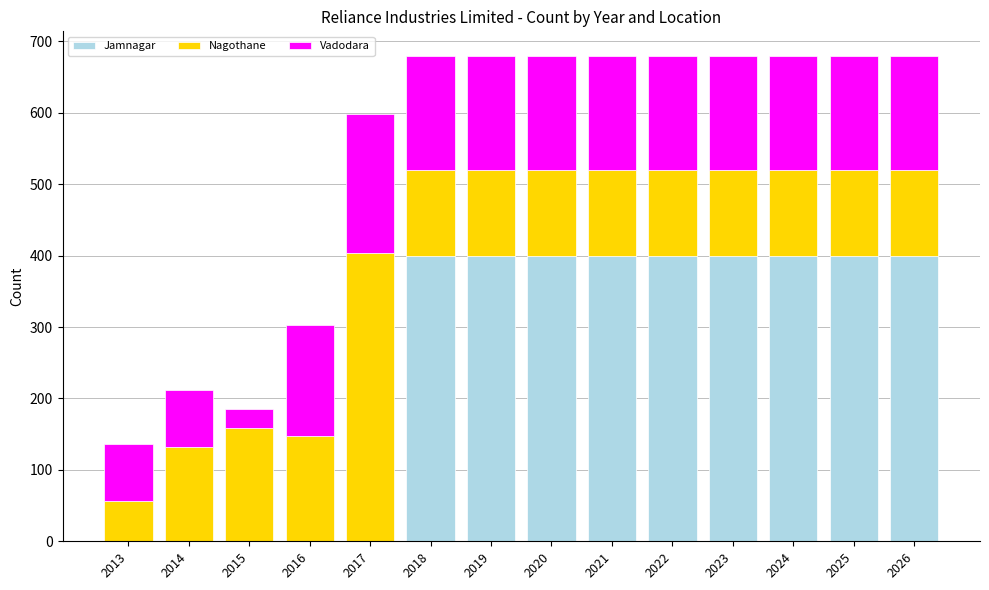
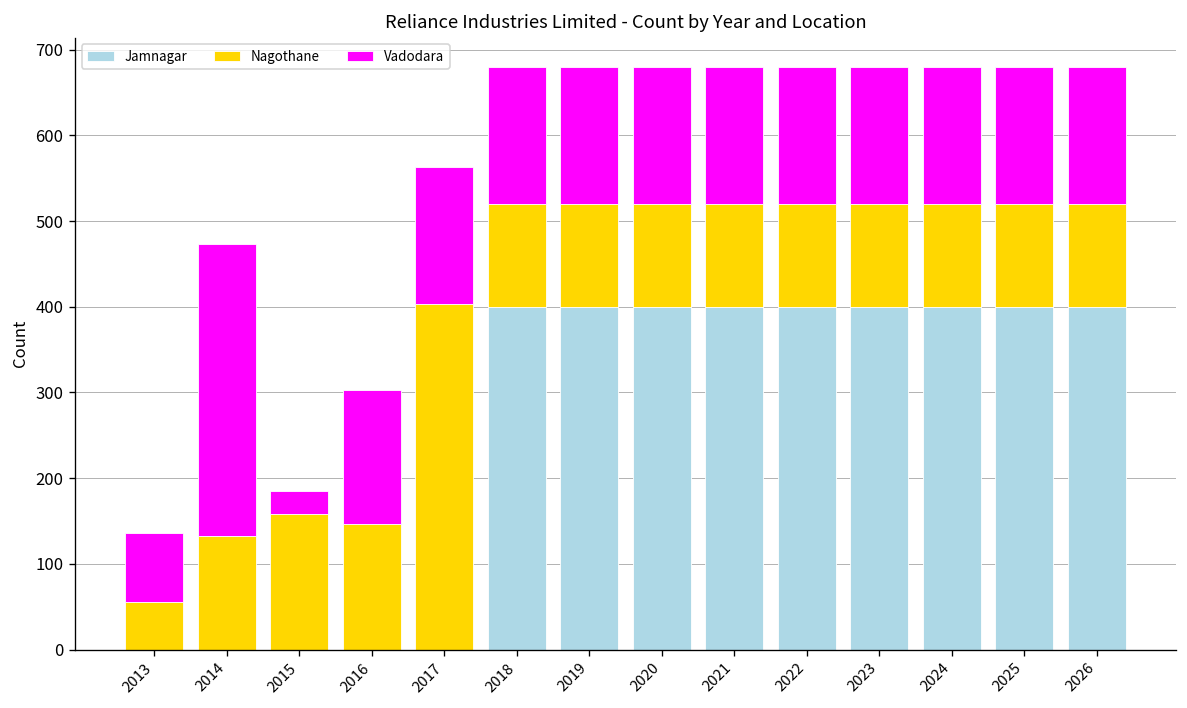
Vadodara, 2014: 80 -> 340
Vadodara, 2017: 200 -> 160
